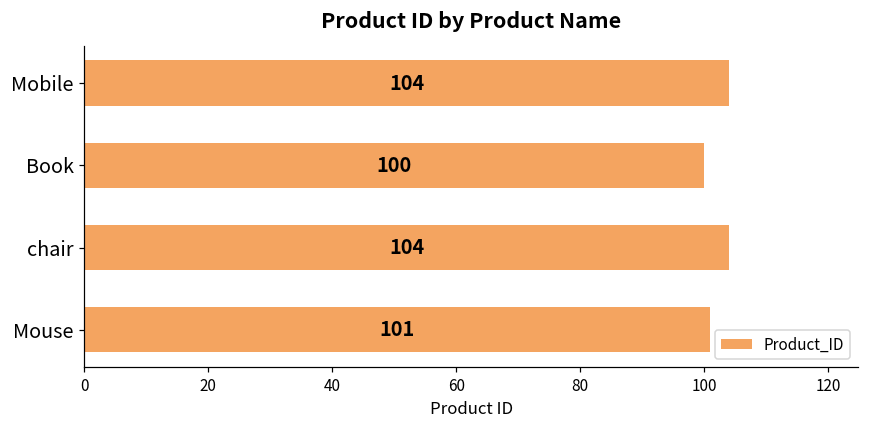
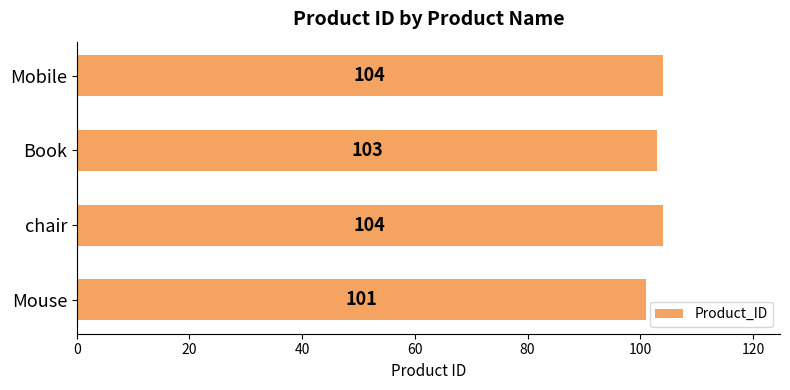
Book: 100 -> 103
